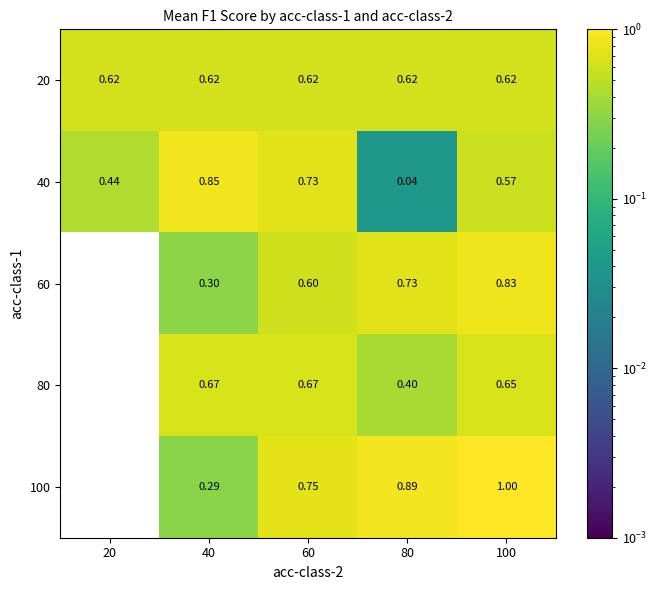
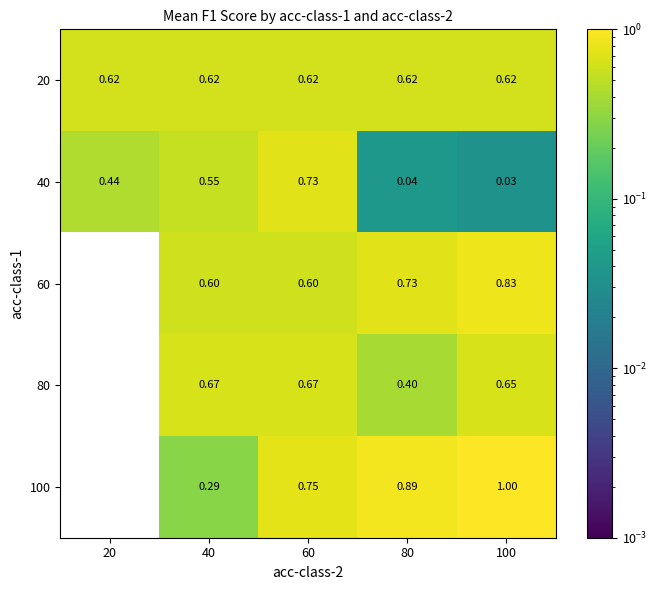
40, 40: 0.85 -> 0.55
40, 100: 0.57 -> 0.03
60, 40: 0.30 -> 0.60
